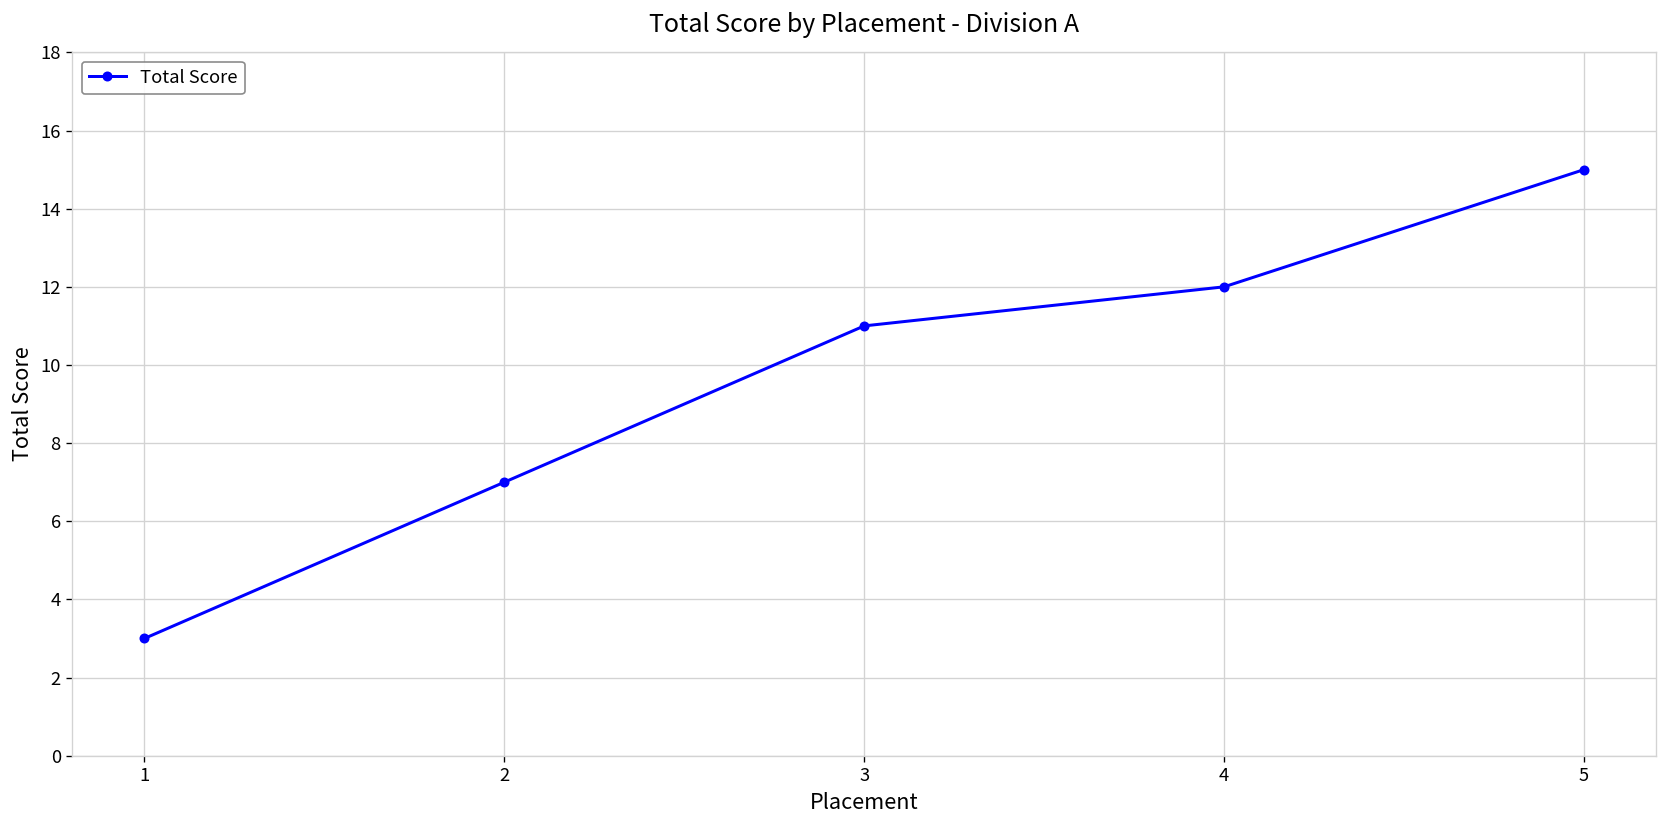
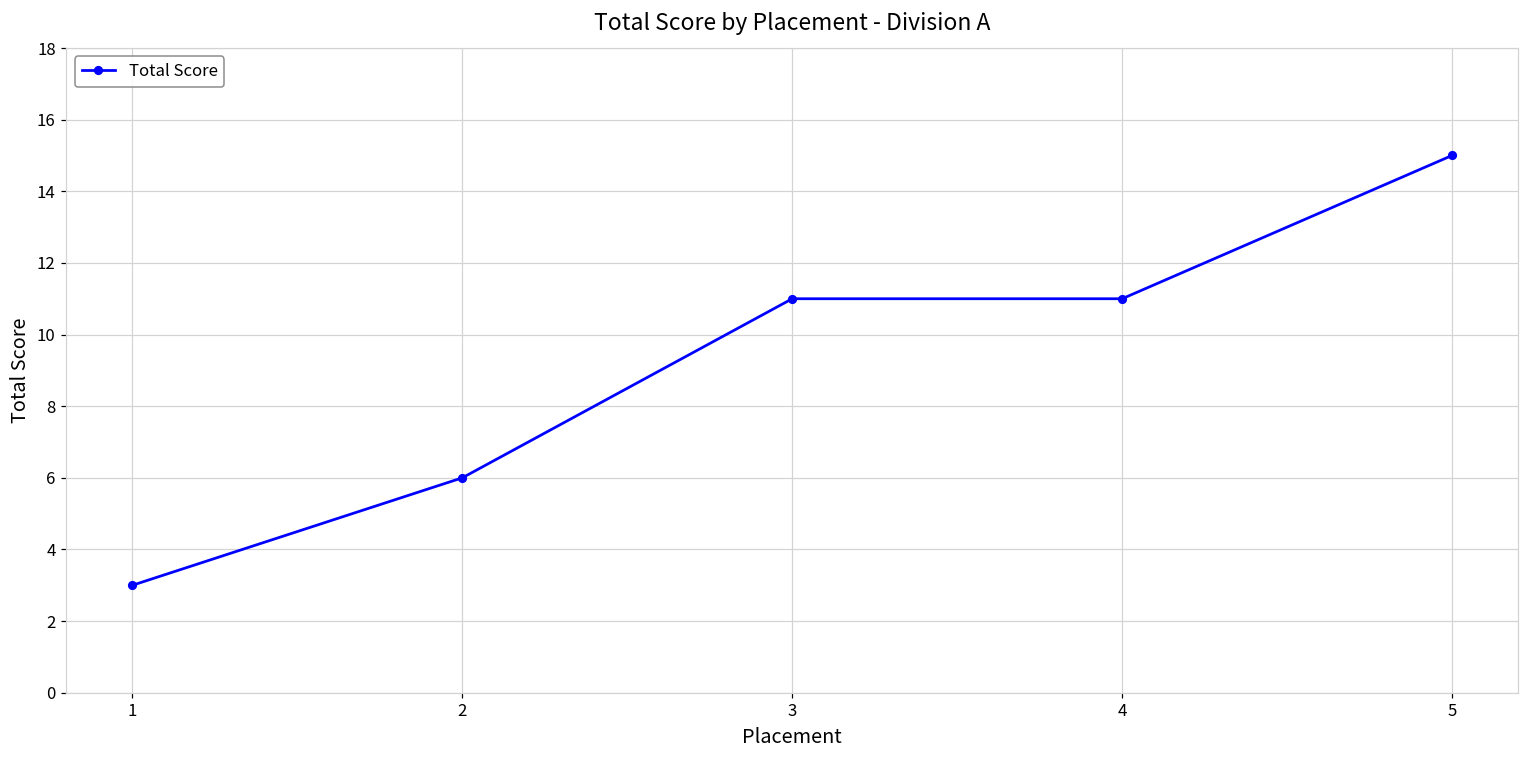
2: 7 -> 6
4: 12 -> 11
